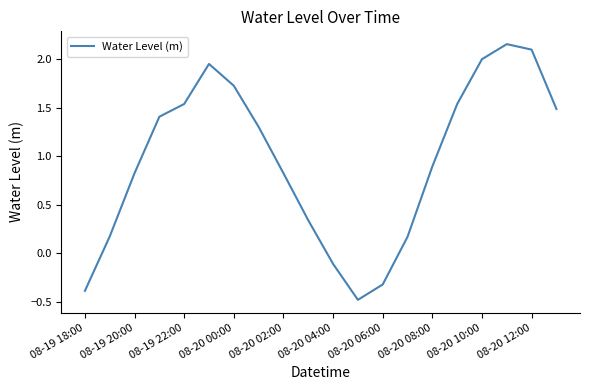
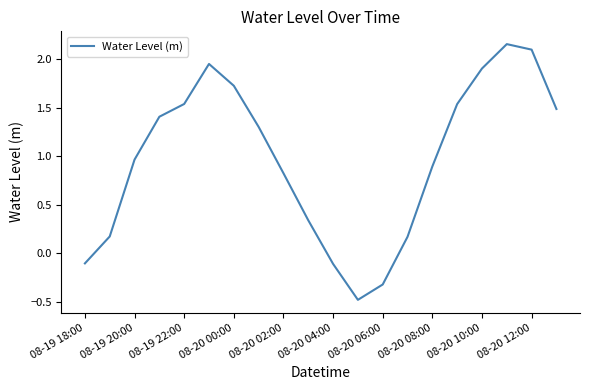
08-19 18:00: -0.4 -> -0.1
08-19 20:00: 0.8 -> 1.0
08-20 10:00: 2.0 -> 1.9
